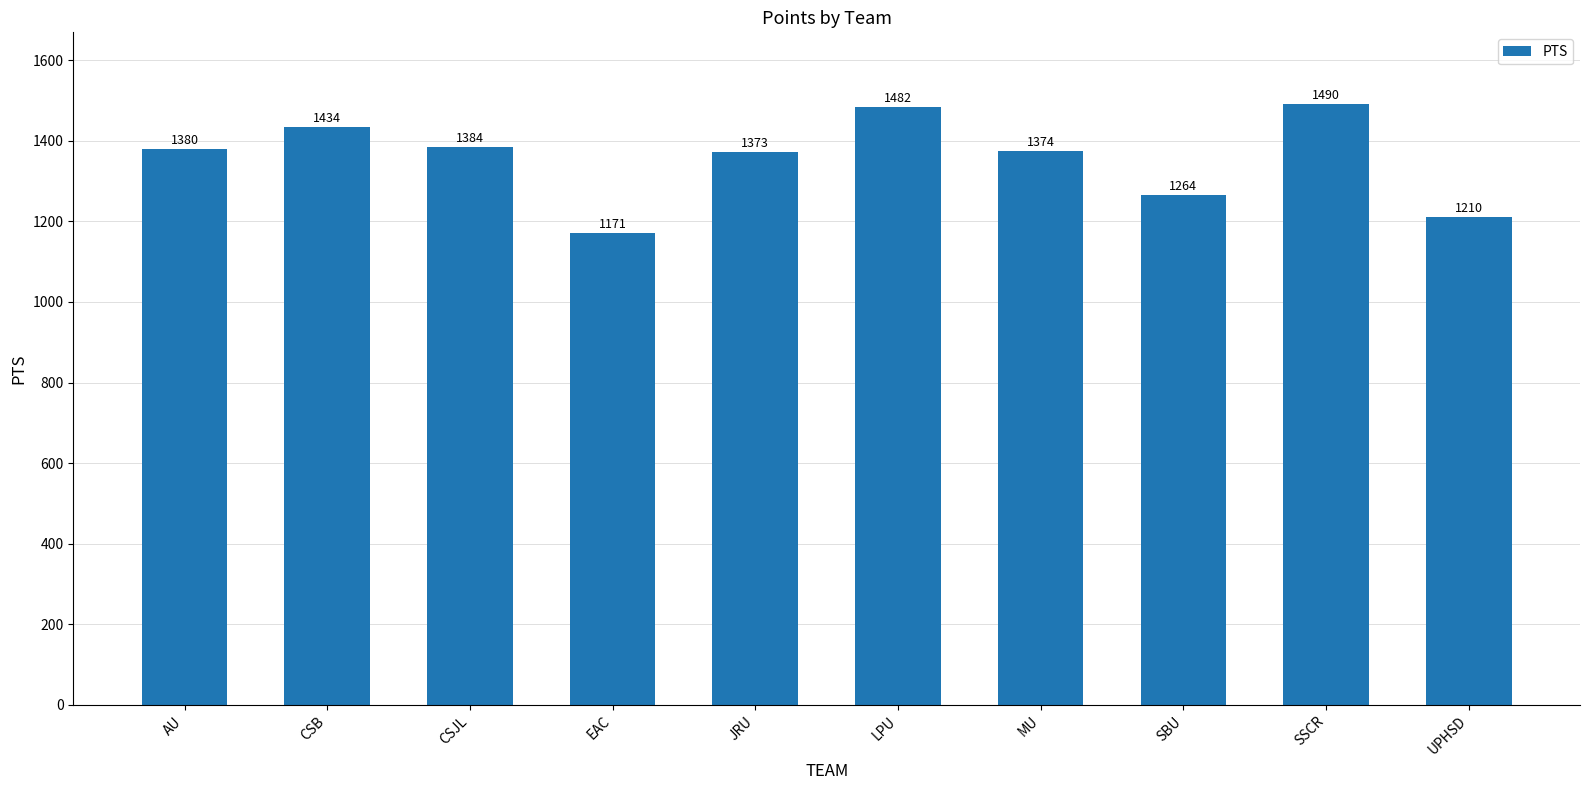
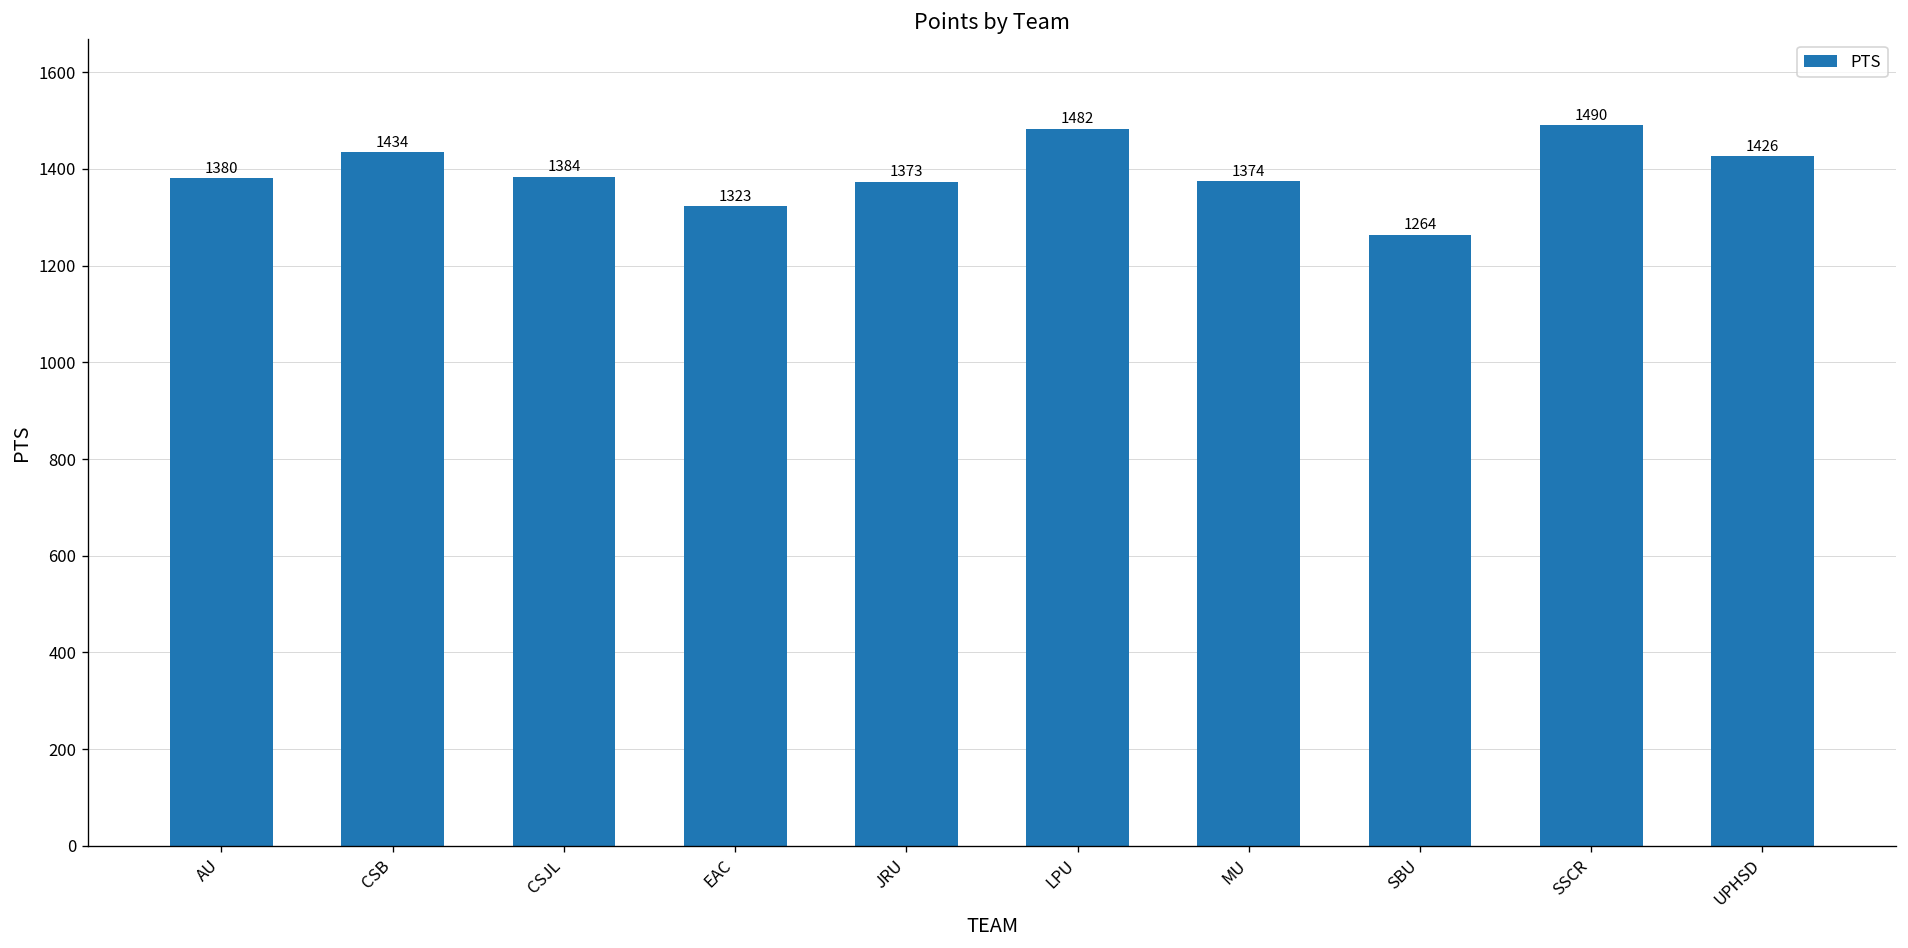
EAC: 1171 -> 1323
UPHSD: 1210 -> 1426
